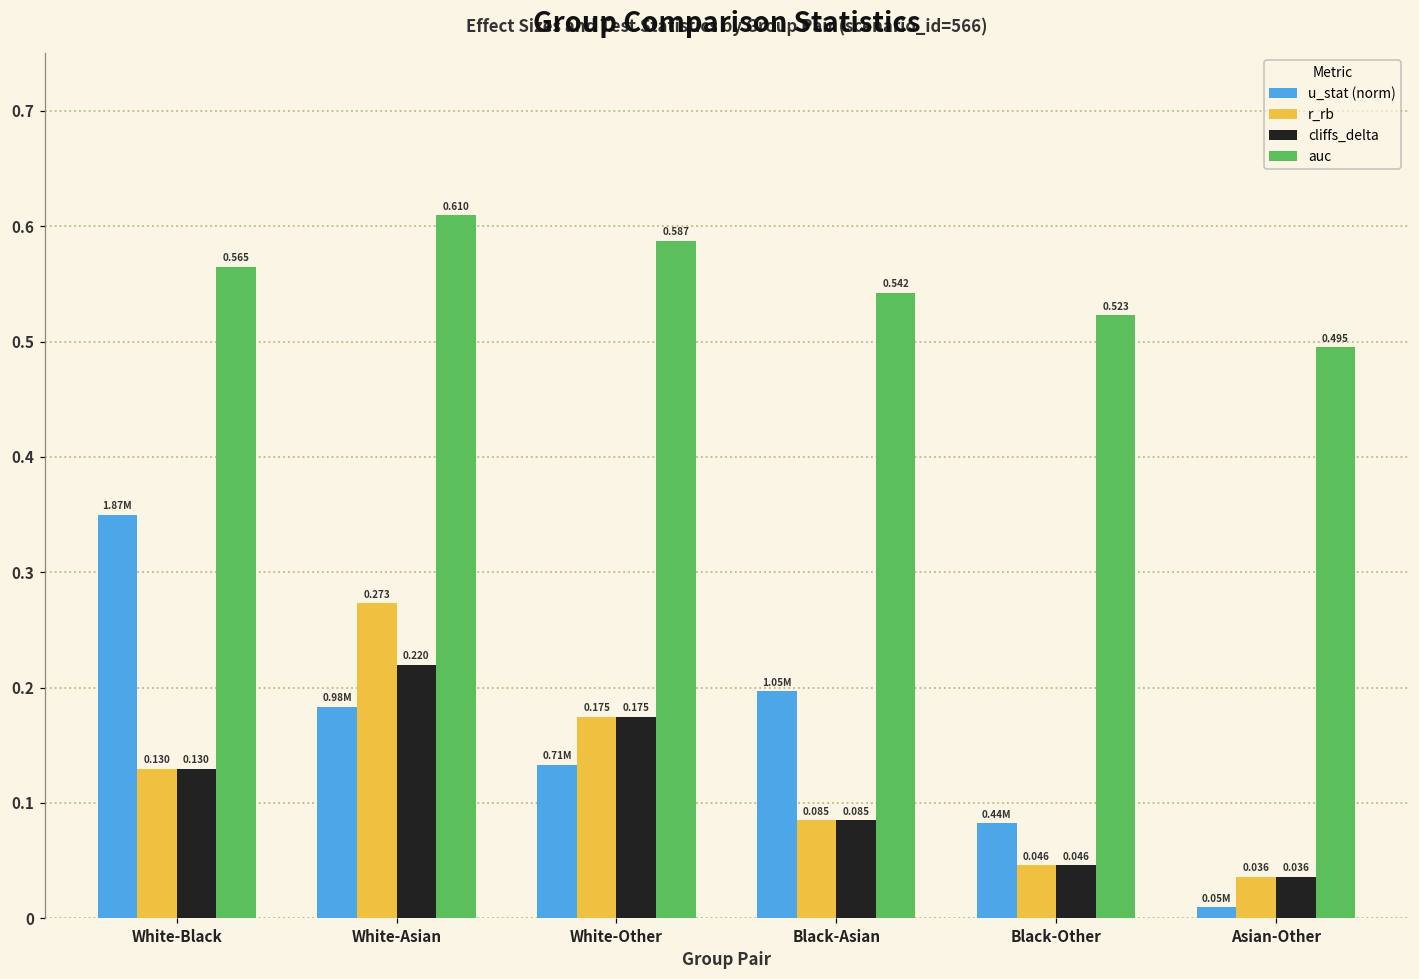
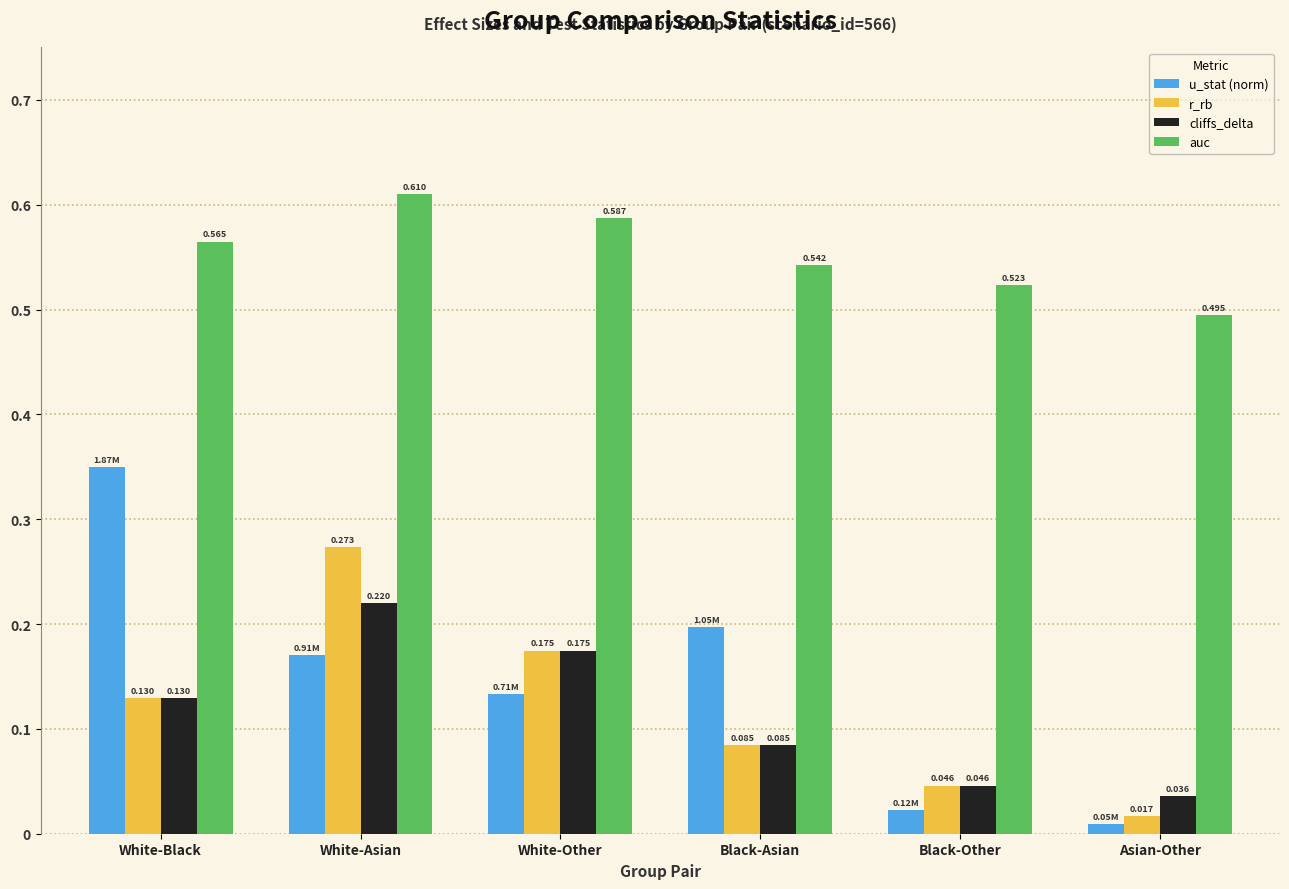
u_stat (norm), White-Asian: 0.98M -> 0.91M
u_stat (norm), Black-Other: 0.44M -> 0.12M
r_rb, Asian-Other: 0.036 -> 0.017
